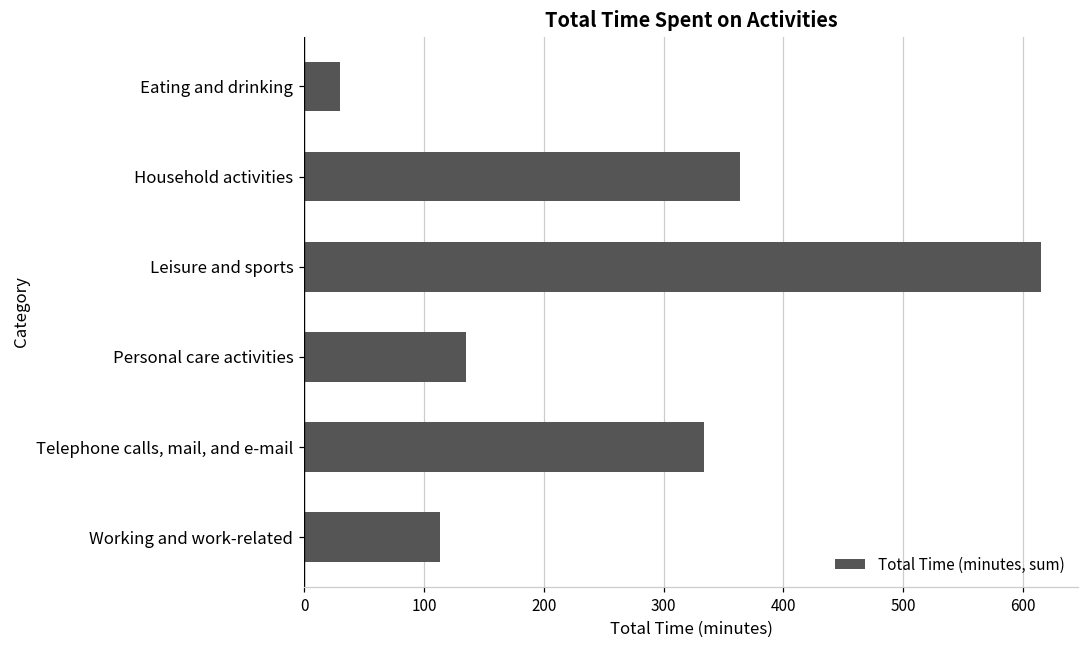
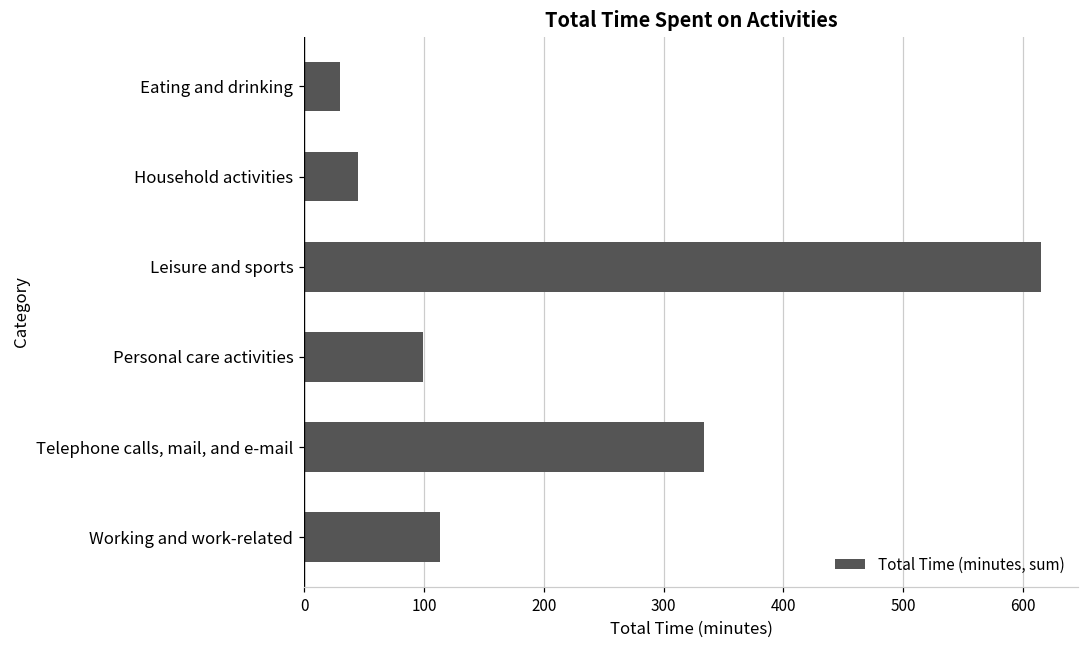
Household activities: 364 -> 45
Personal care activities: 135 -> 99
